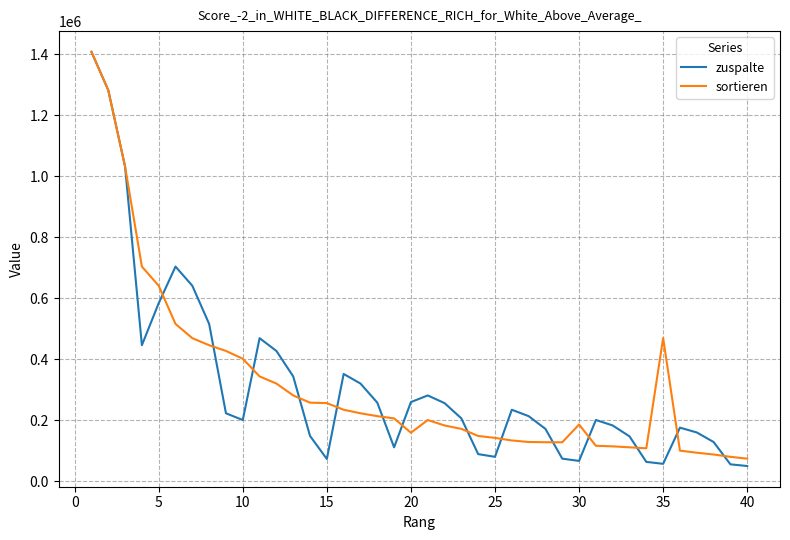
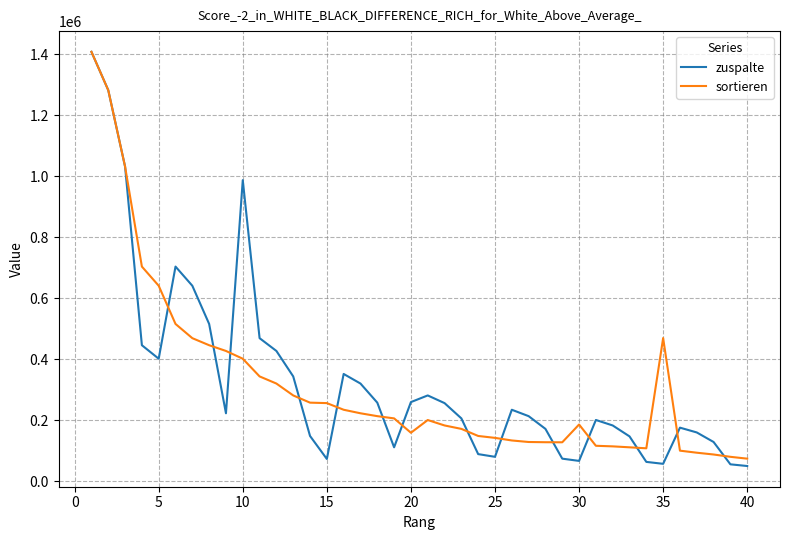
zuspalte, 5: 580000 -> 400000
zuspalte, 10: 200000 -> 990000
